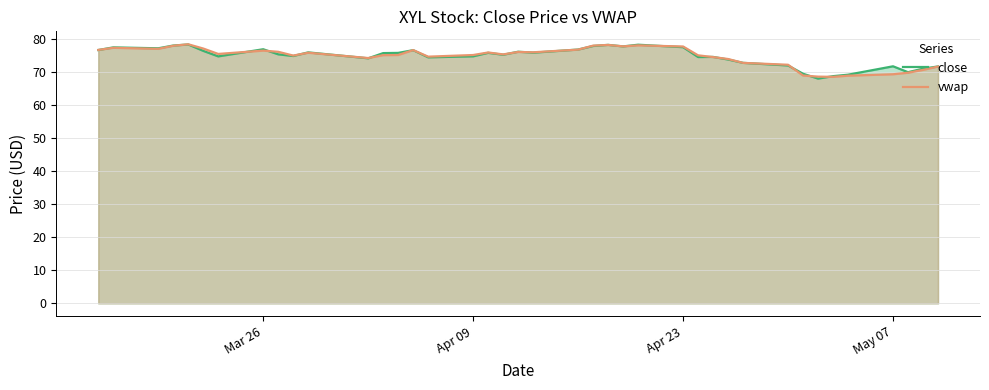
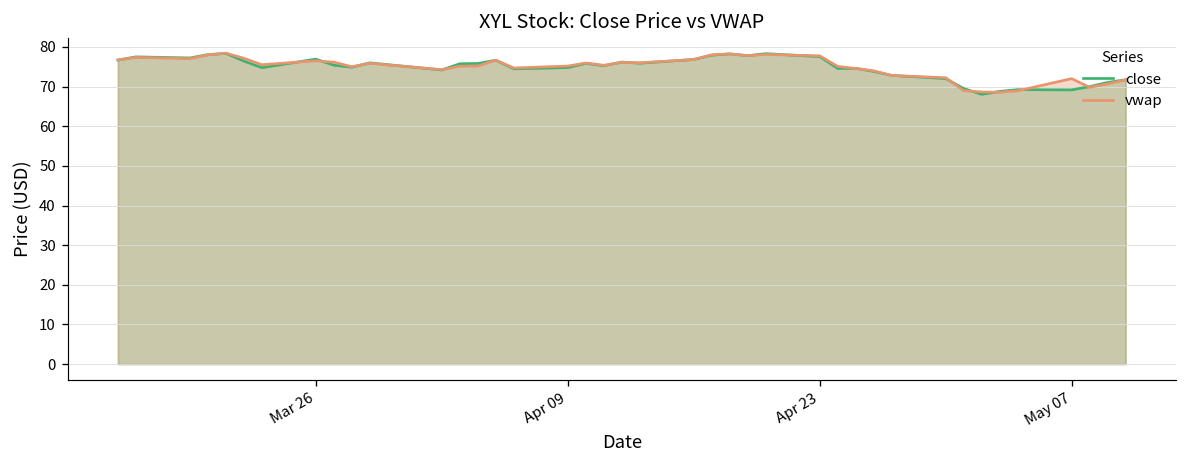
close, May 07: 72 -> 69
vwap, May 07: 69 -> 72
